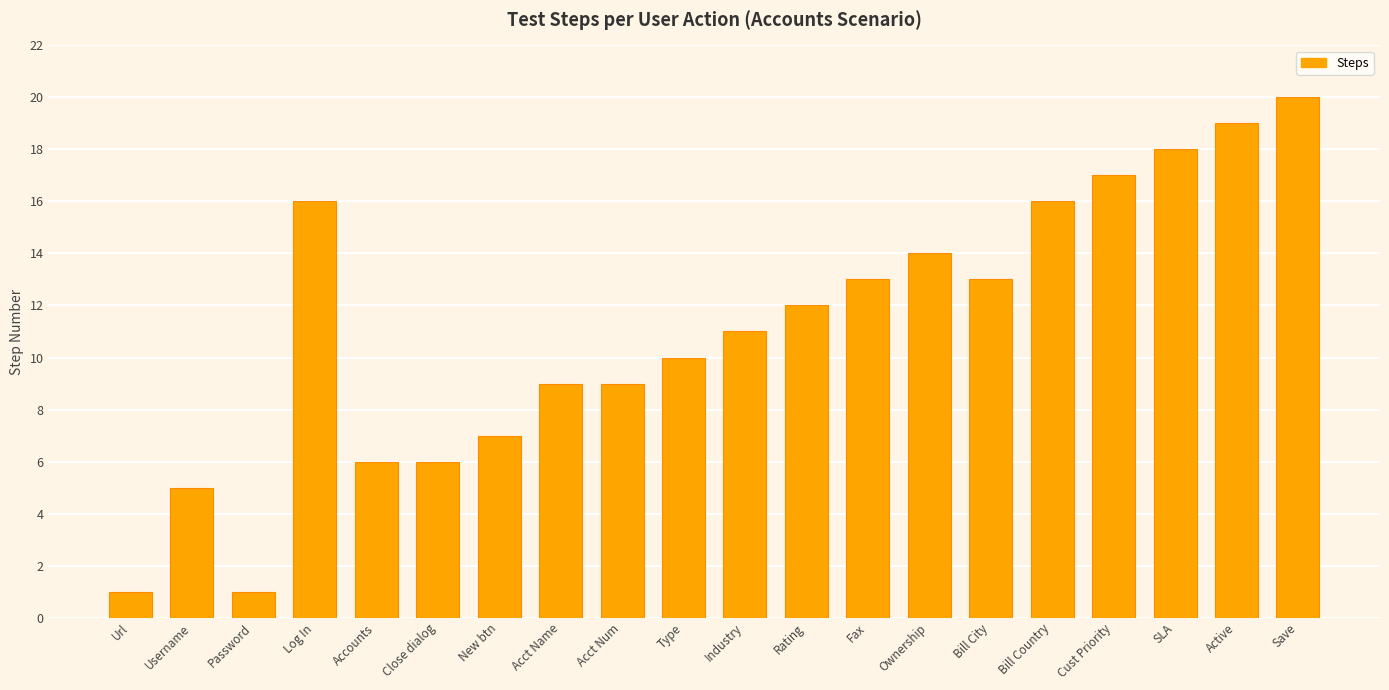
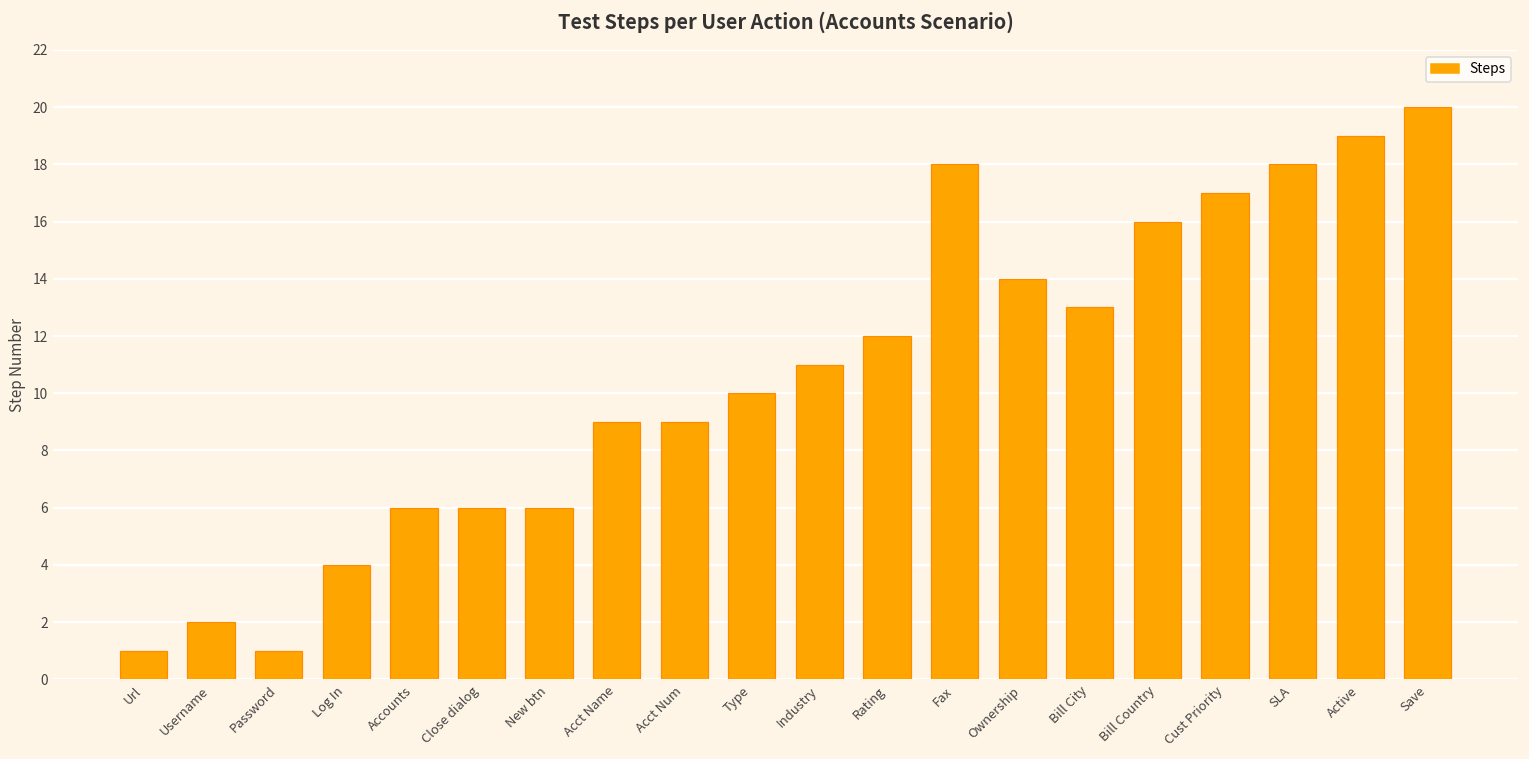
Username: 5 -> 2
Log In: 16 -> 4
New btn: 7 -> 6
Fax: 13 -> 18
